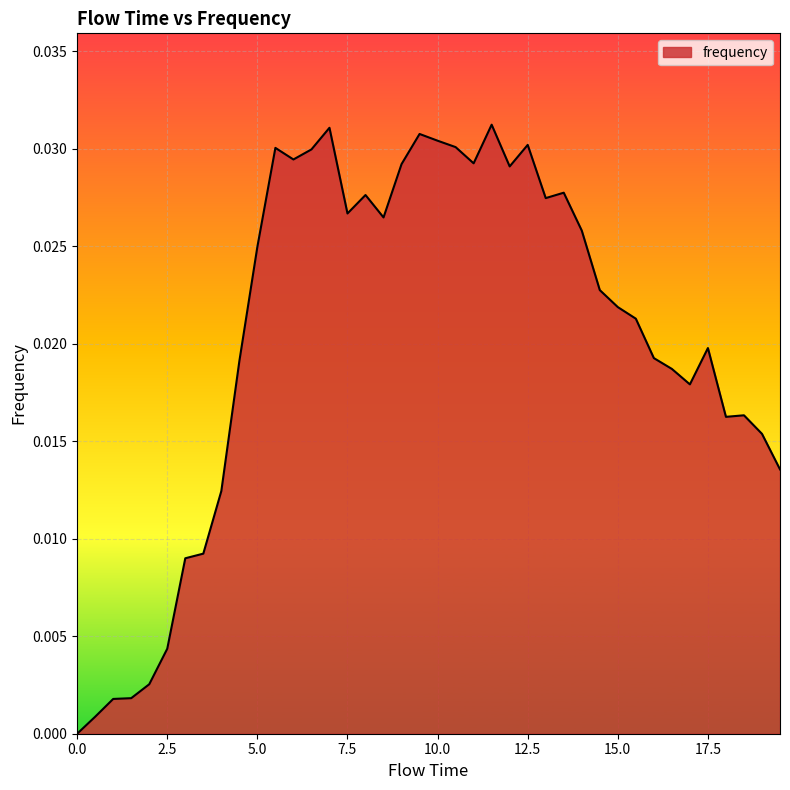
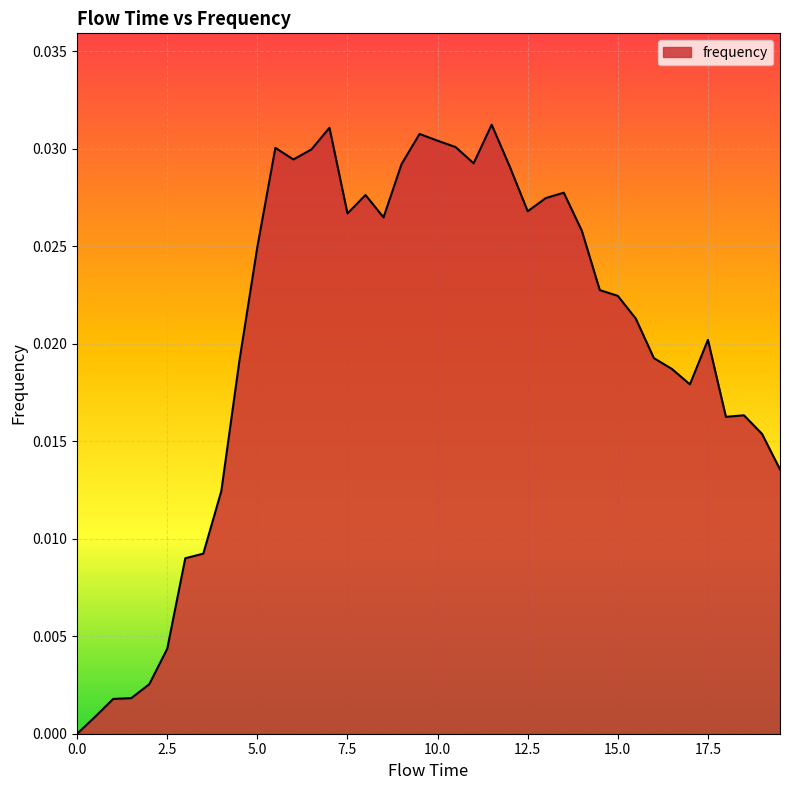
12.5: 0.0302 -> 0.0268
15.0: 0.0219 -> 0.0225
17.5: 0.0198 -> 0.0202
